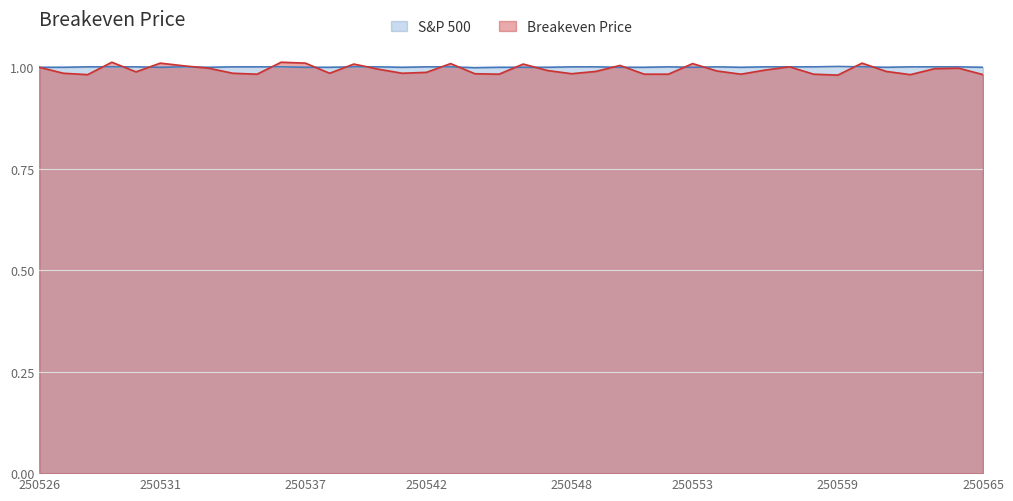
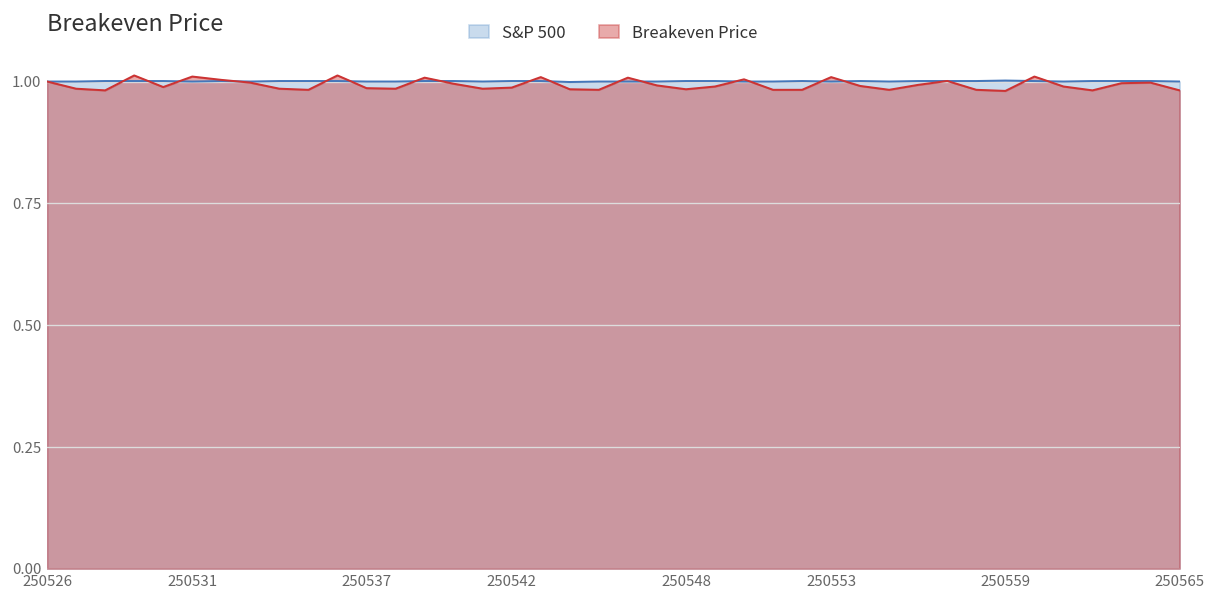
Breakeven Price, 250537: 1.01 -> 0.99
